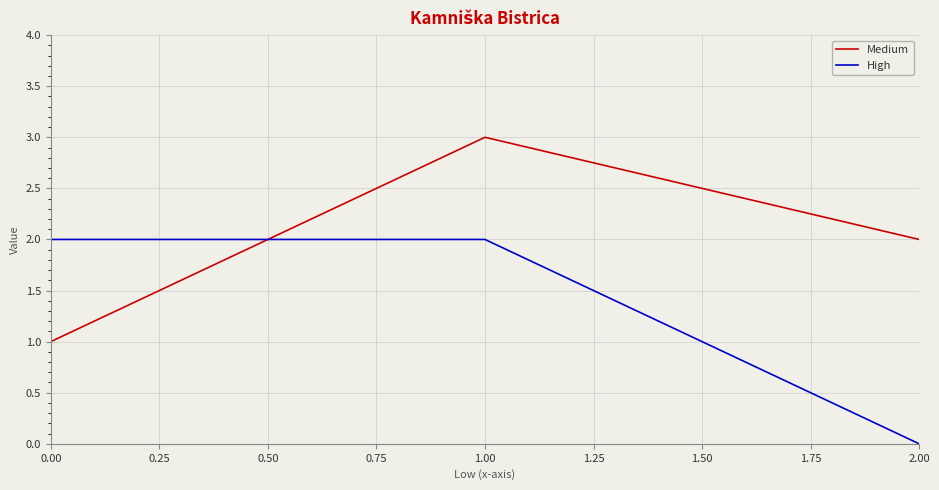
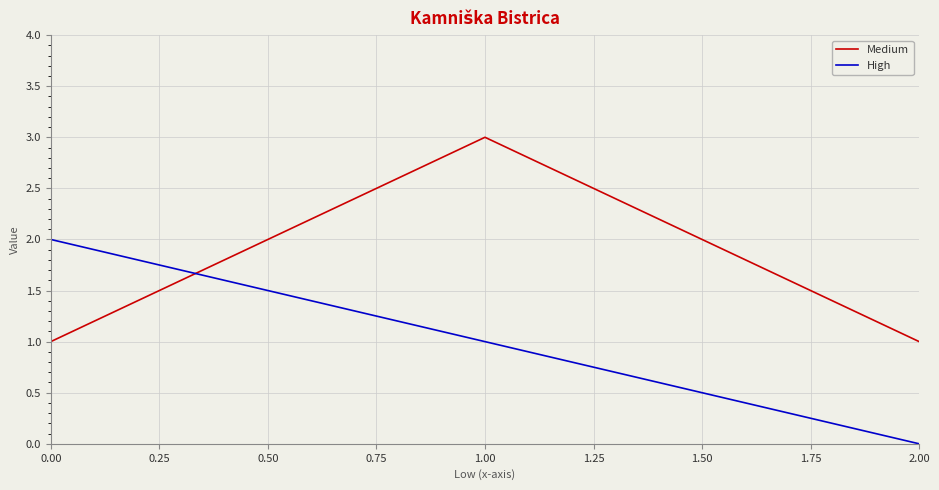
High, 1.00: 2 -> 1
Medium, 2.00: 2 -> 1
